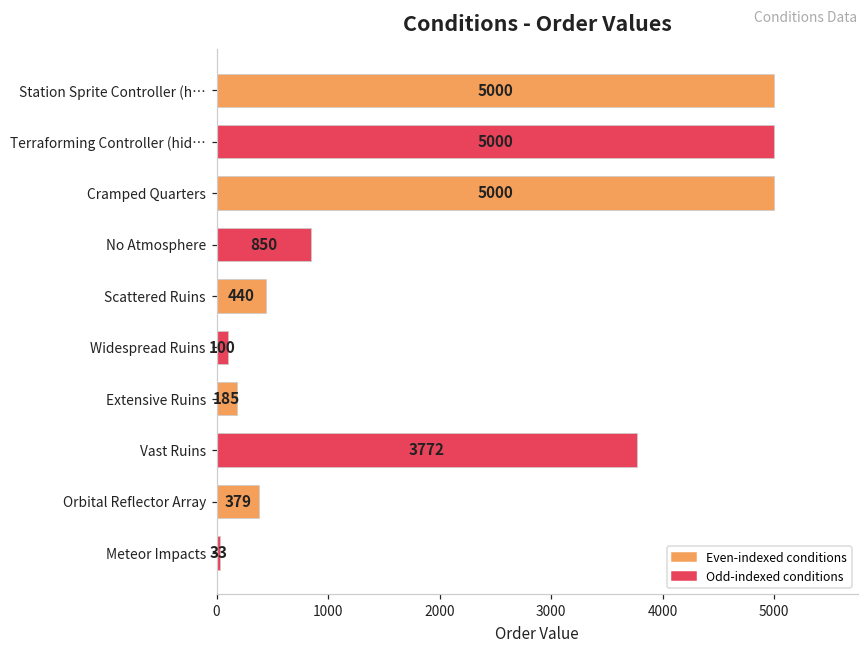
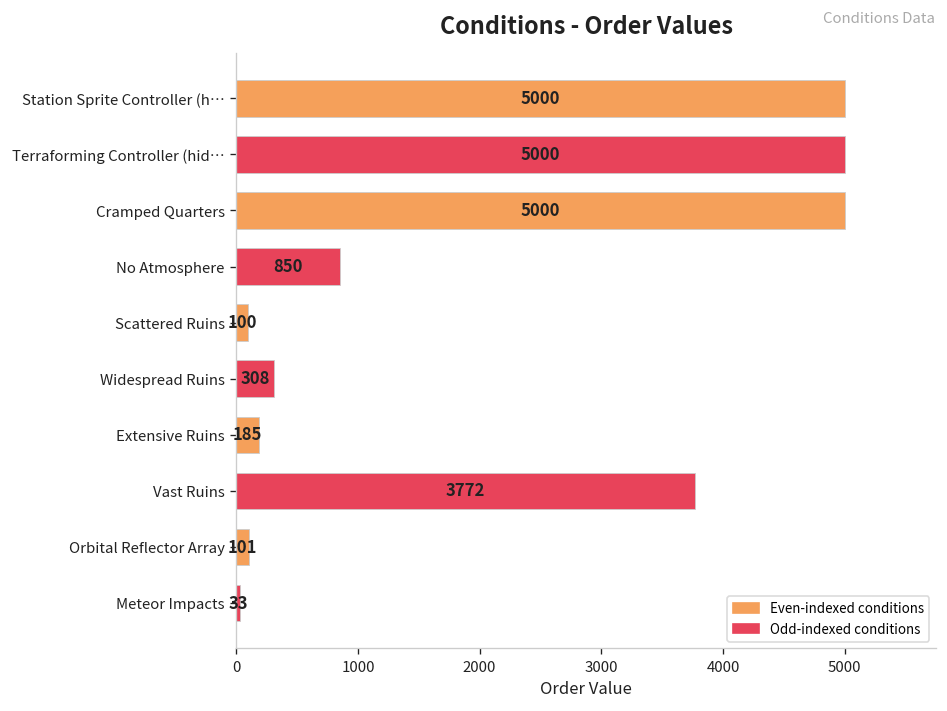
Scattered Ruins: 440 -> 100
Widespread Ruins: 100 -> 308
Orbital Reflector Array: 379 -> 101
